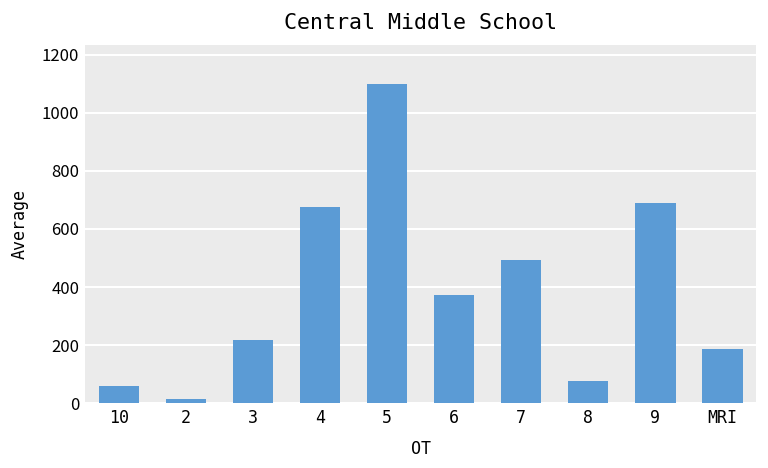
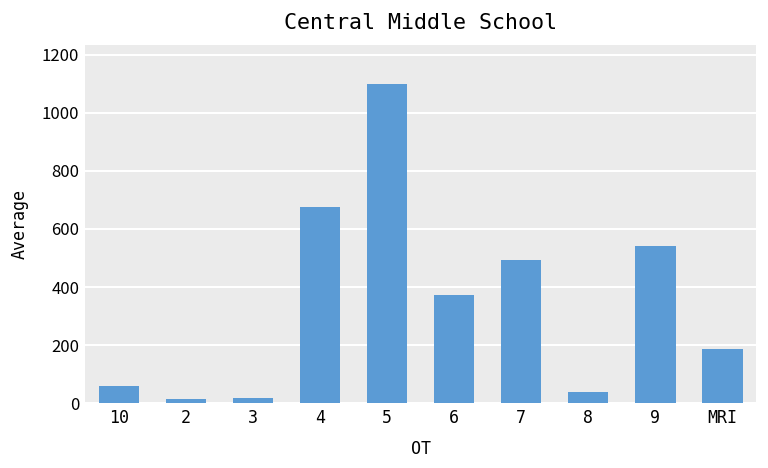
3: 220 -> 20
8: 80 -> 40
9: 690 -> 540
